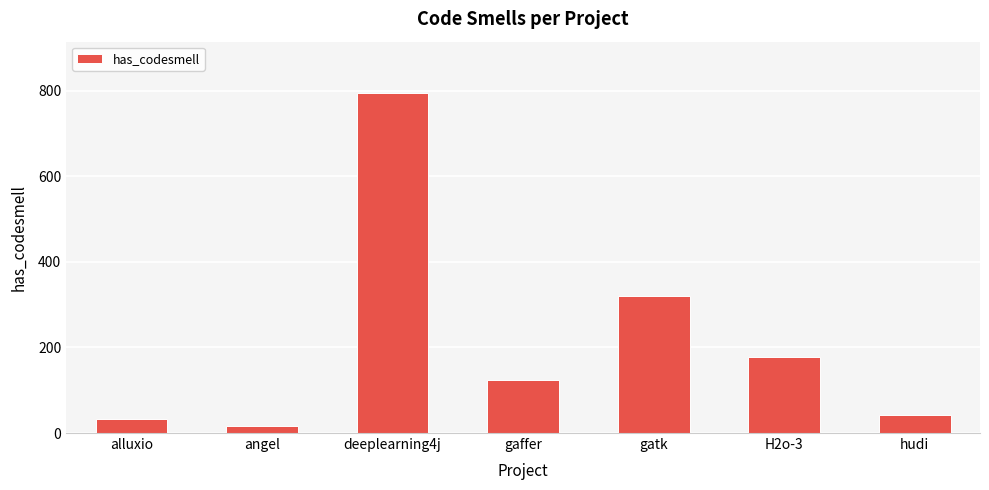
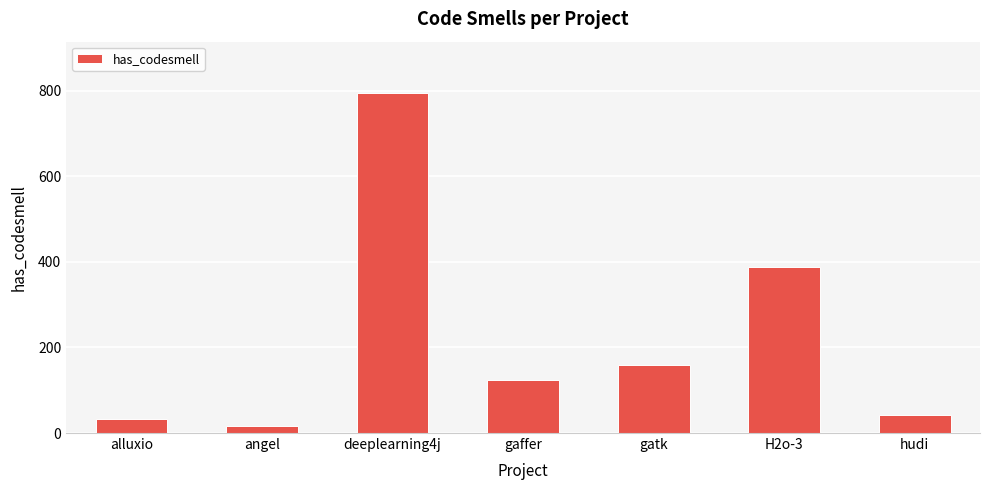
gatk: 320 -> 160
H2o-3: 180 -> 390
